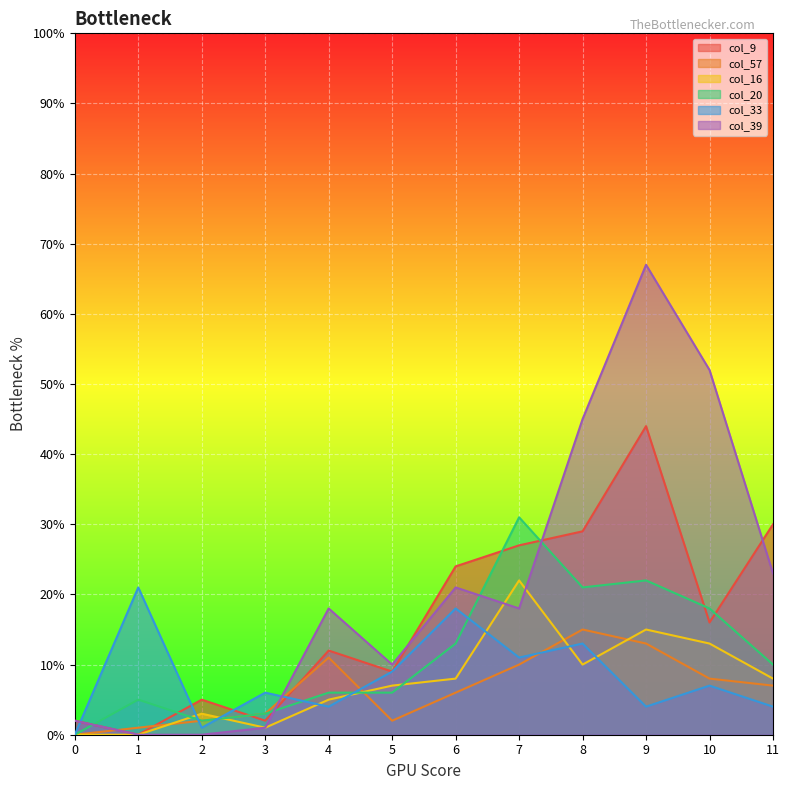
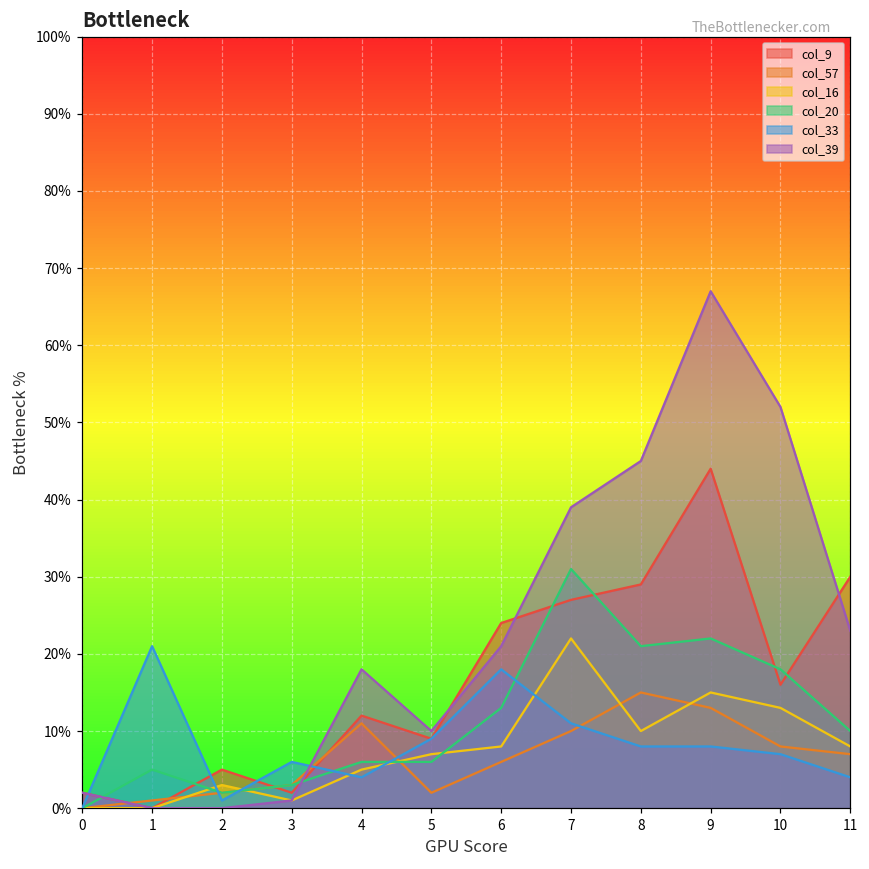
col_39, 7: 18% -> 39%
col_33, 8: 13% -> 8%
col_33, 9: 4% -> 8%
